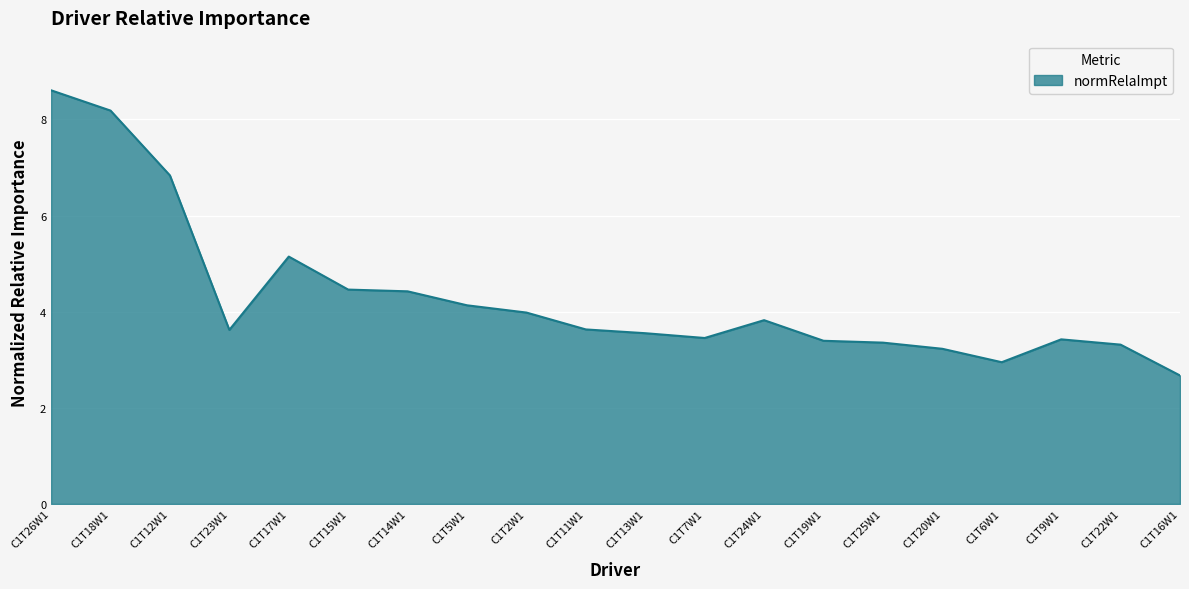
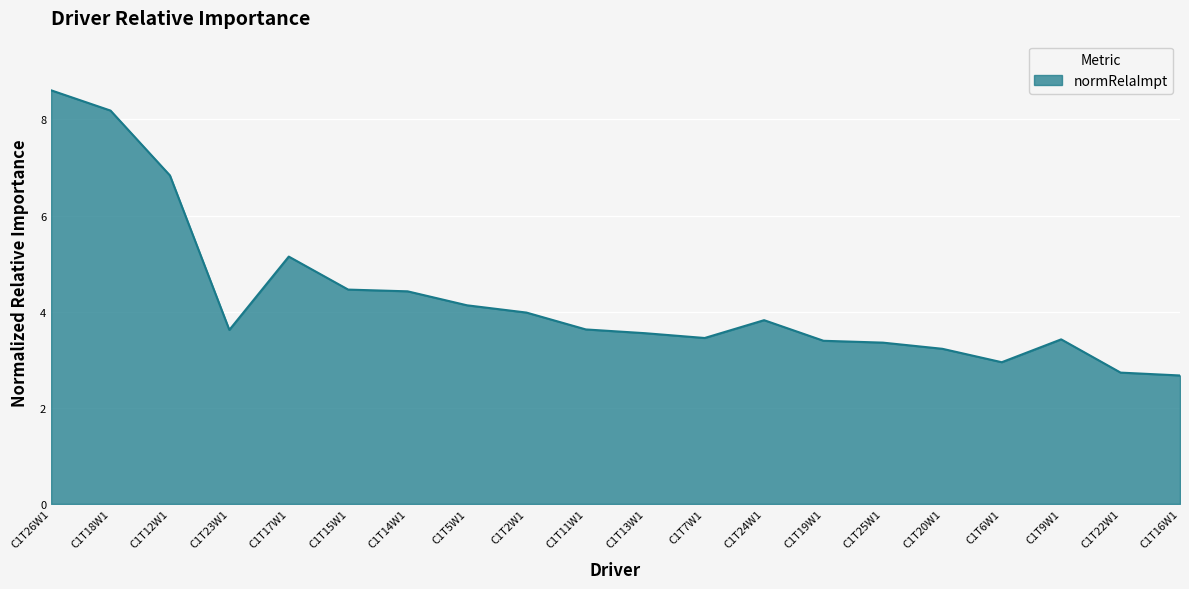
C1T22W1: 3.3 -> 2.7
